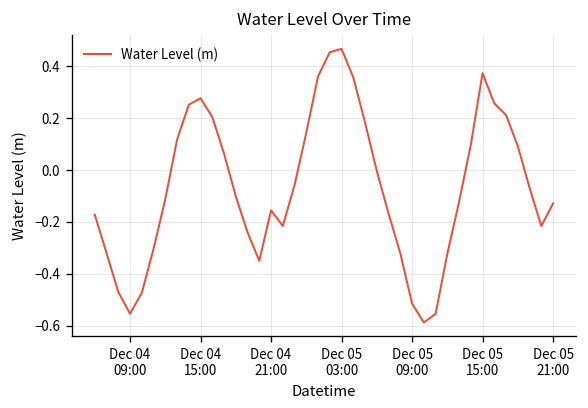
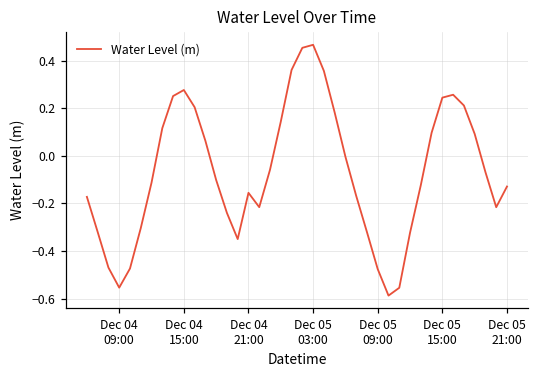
Dec 05 09:00: -0.51 -> -0.48
Dec 05 15:00: 0.37 -> 0.24
